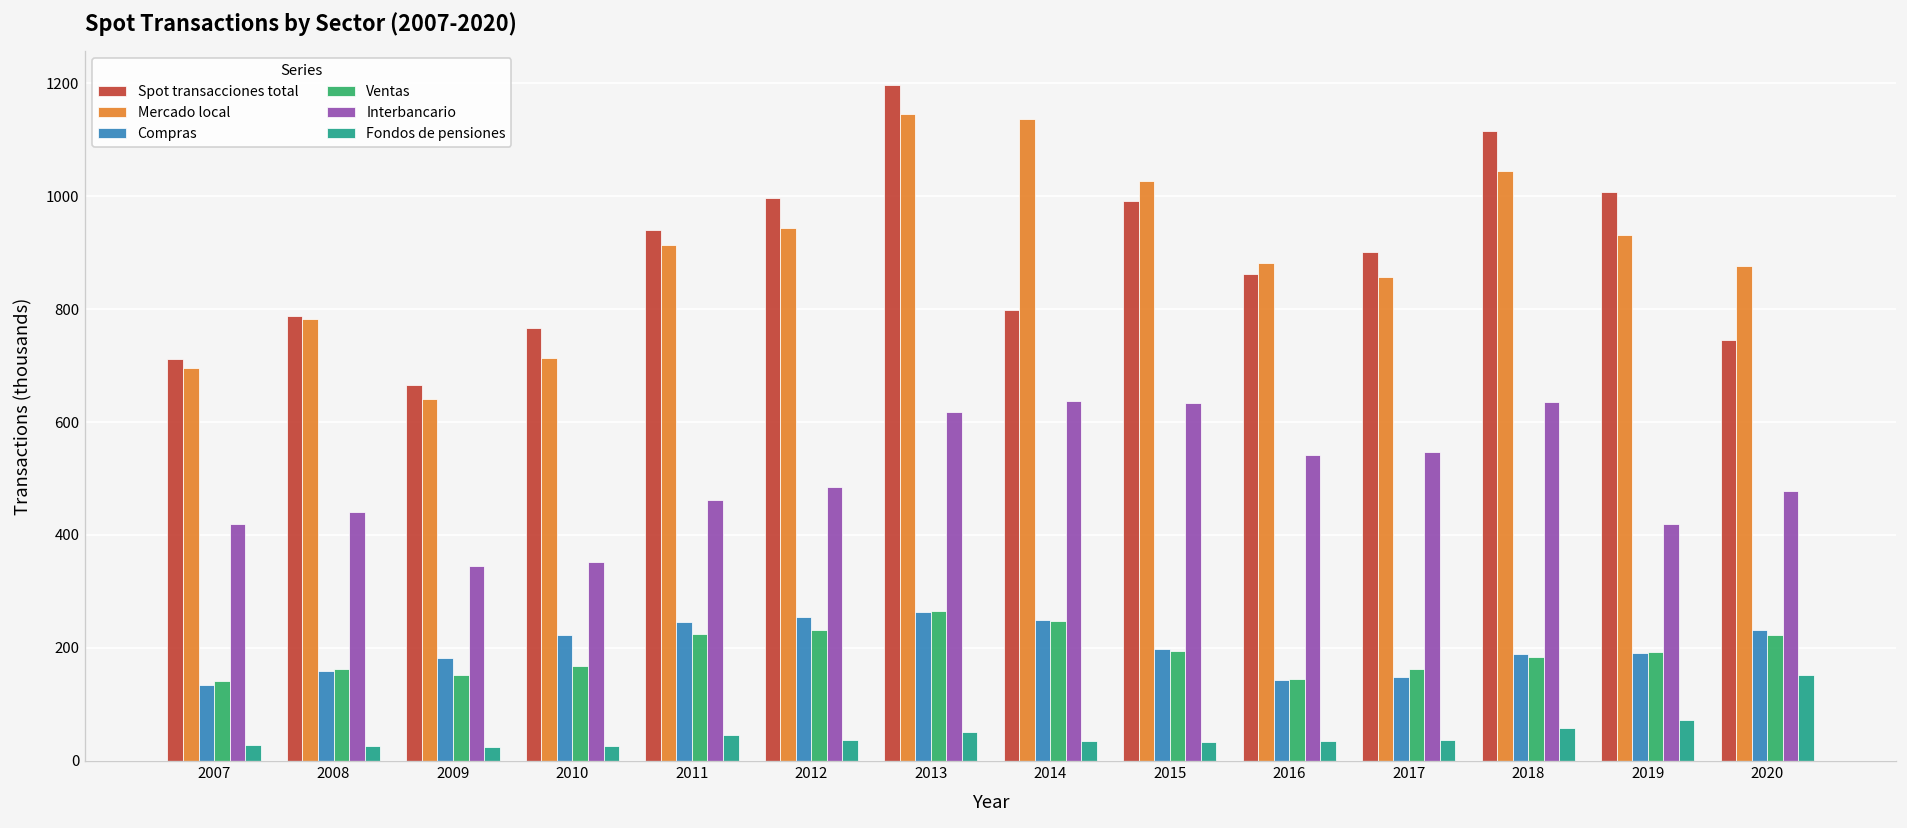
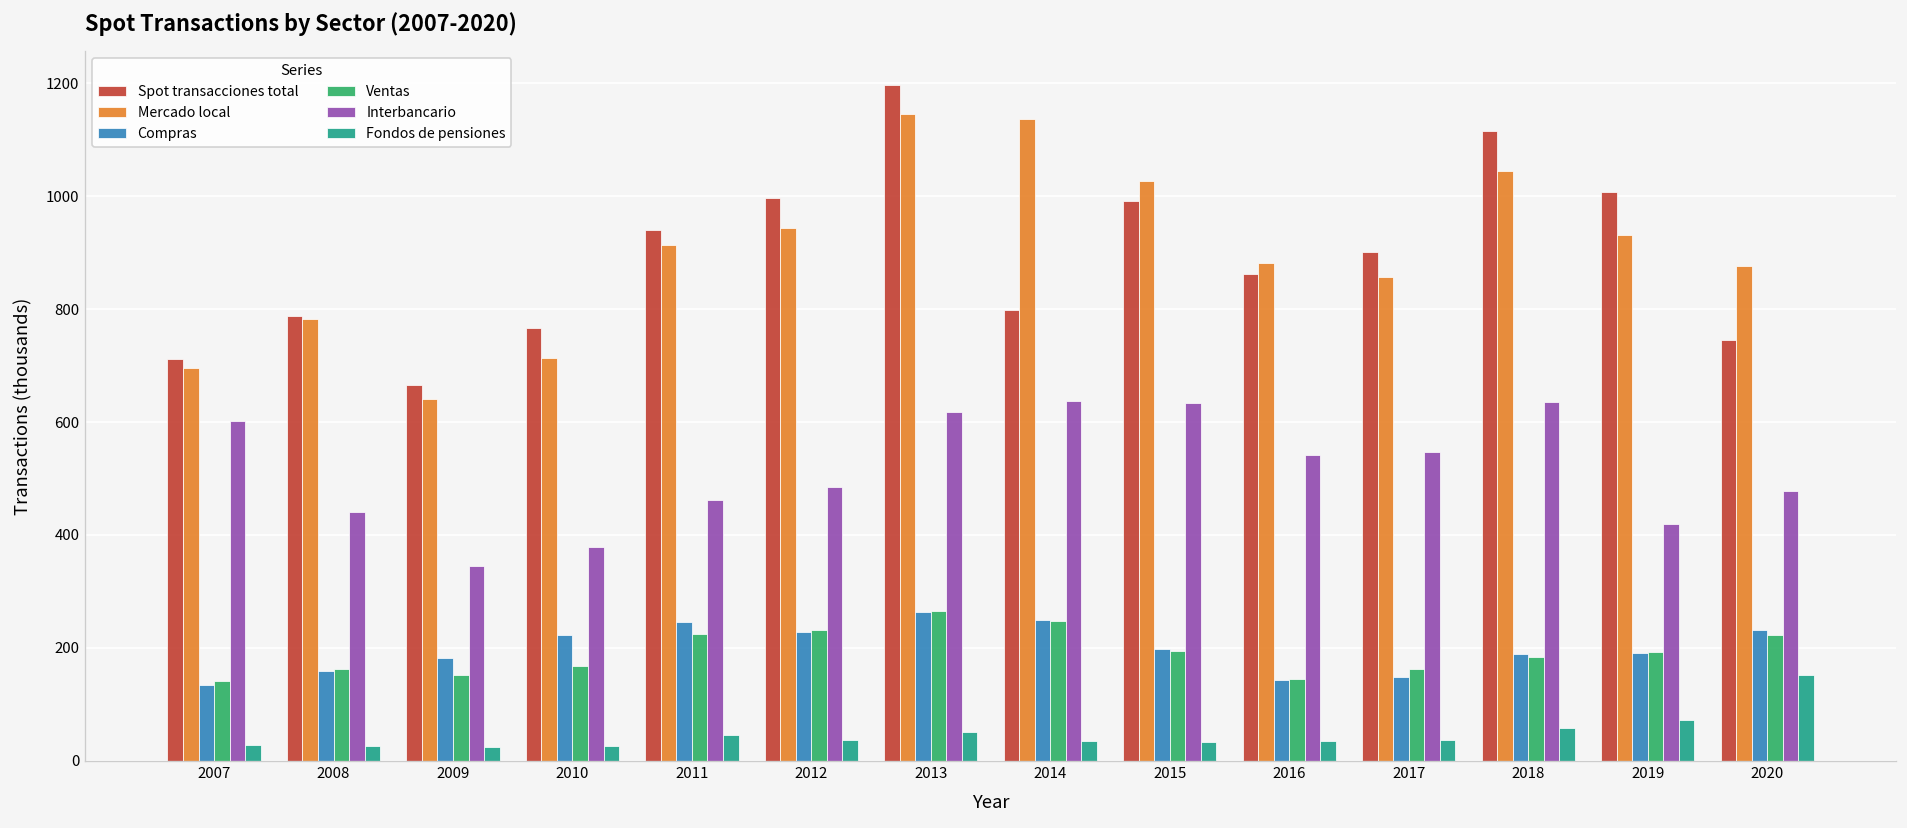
Interbancario, 2007: 420 -> 600
Interbancario, 2010: 350 -> 380
Compras, 2012: 250 -> 230
